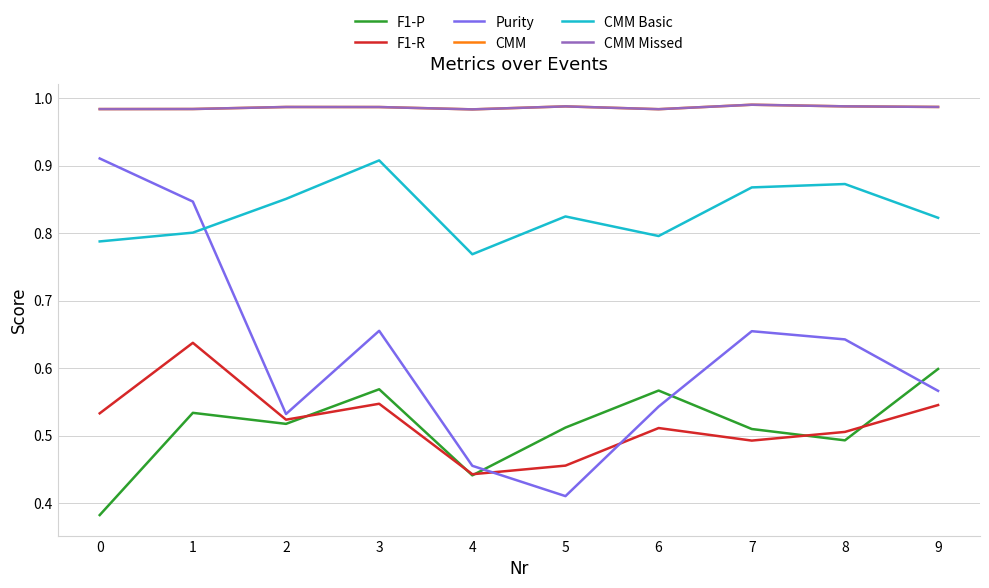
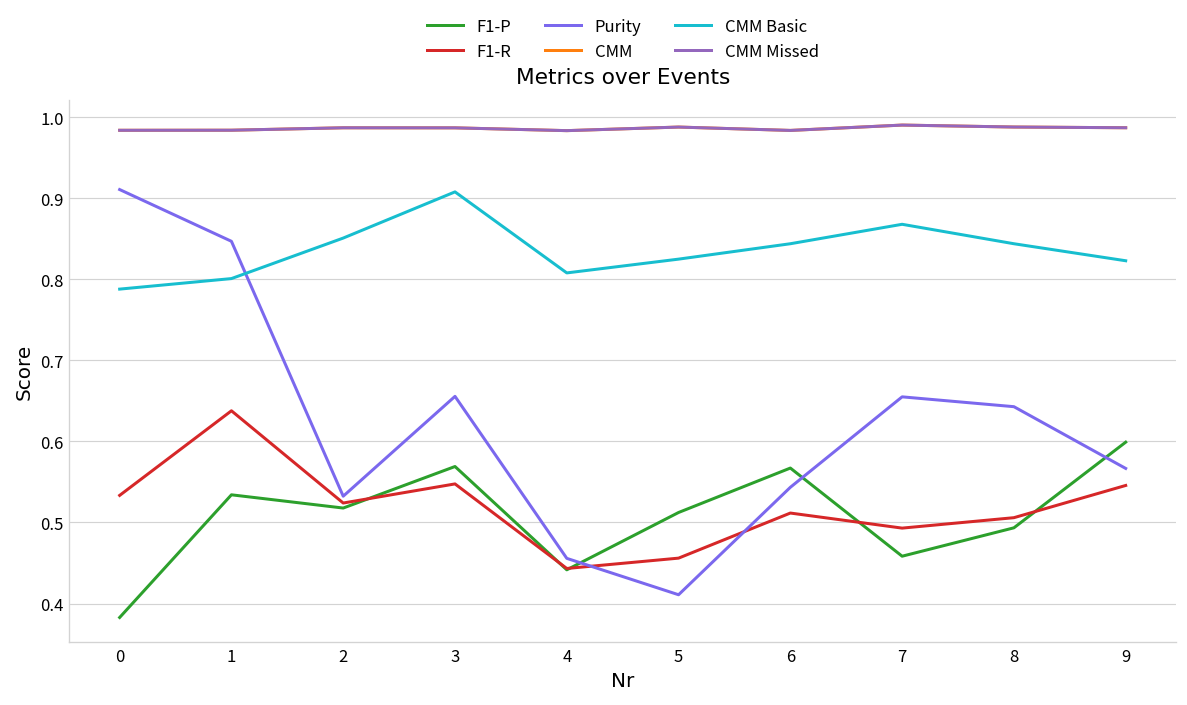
CMM Basic, 4: 0.77 -> 0.81
CMM Basic, 6: 0.80 -> 0.84
F1-P, 7: 0.51 -> 0.46
CMM Basic, 8: 0.87 -> 0.84
